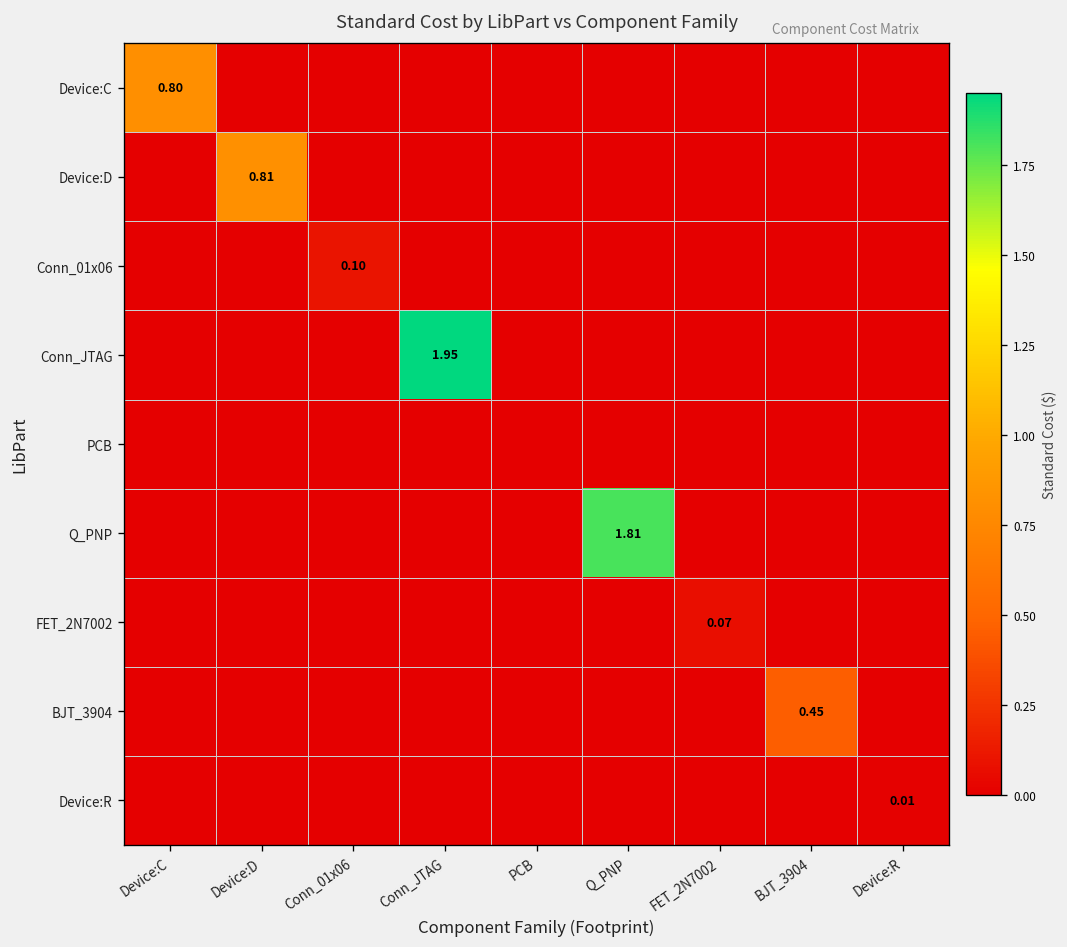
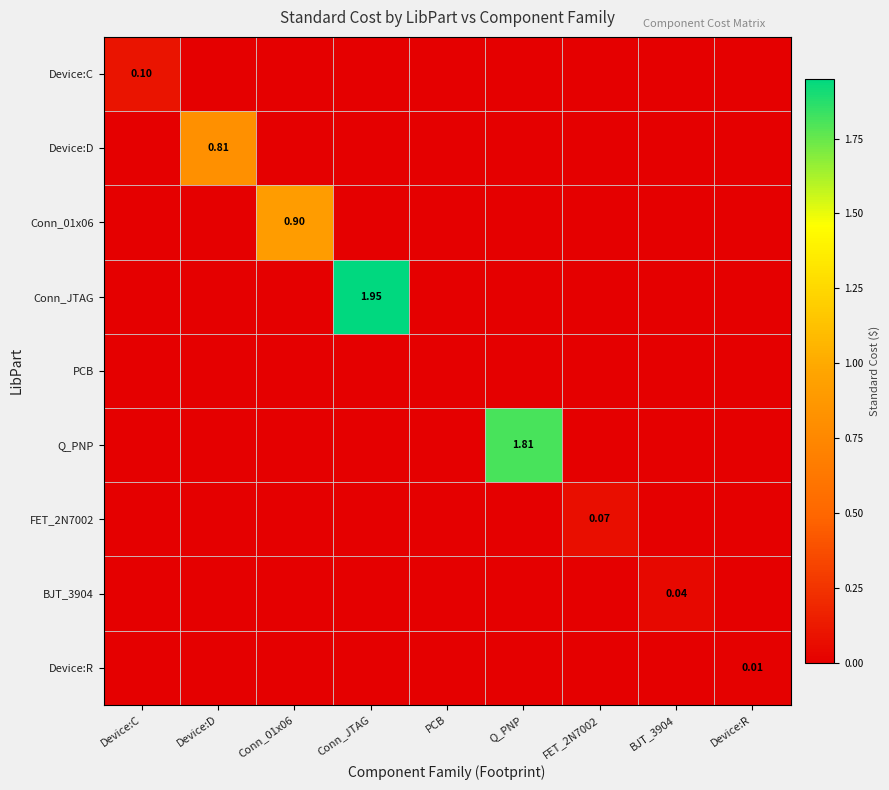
Device:C, Device:C: 0.80 -> 0.10
Conn_01x06, Conn_01x06: 0.10 -> 0.90
BJT_3904, BJT_3904: 0.45 -> 0.04
